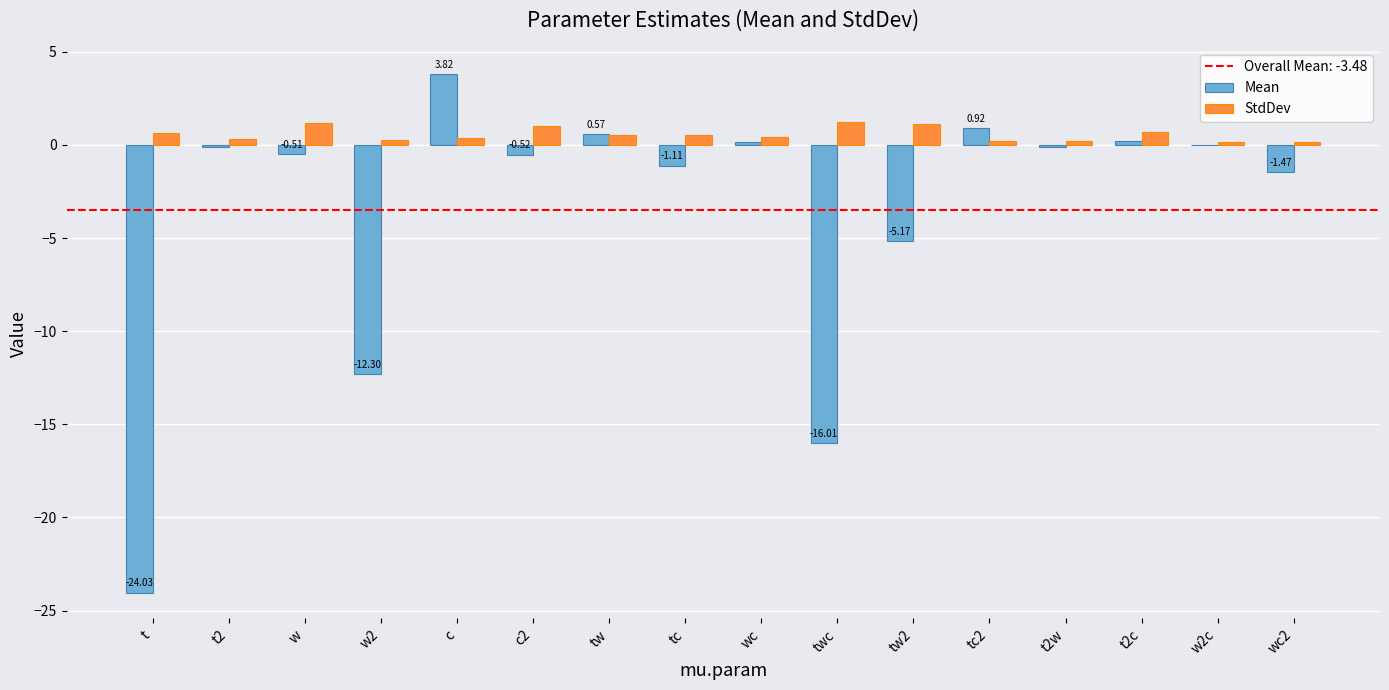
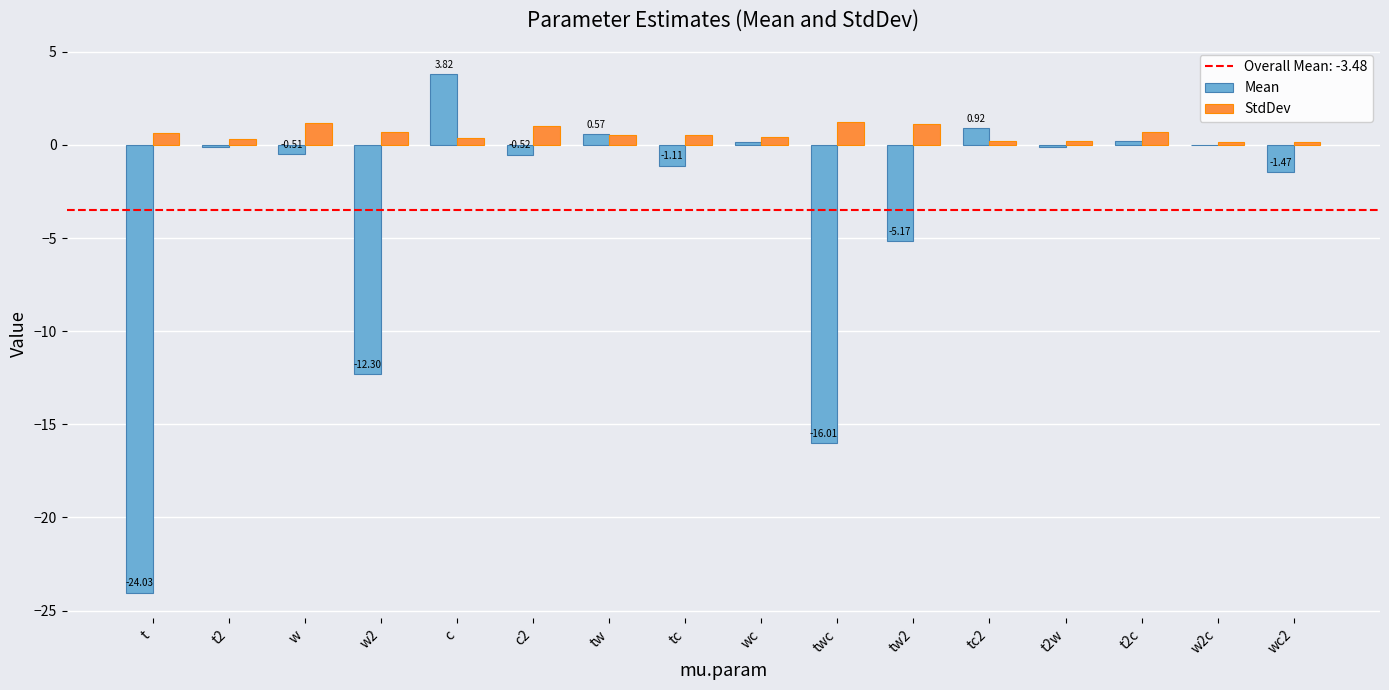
StdDev, w2: 0.3 -> 0.7
